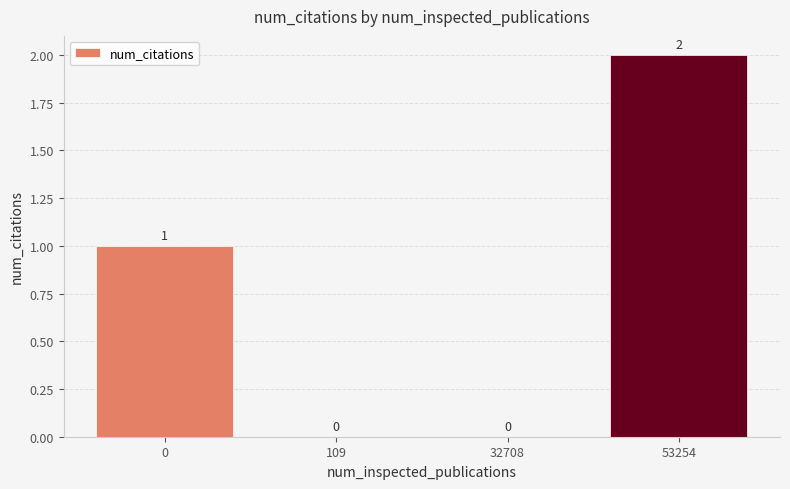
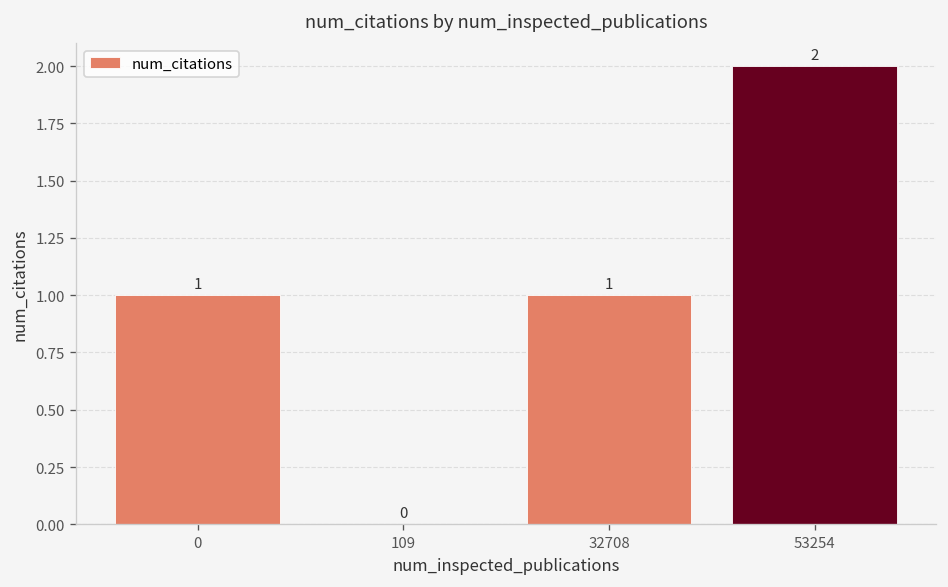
32708: 0 -> 1
